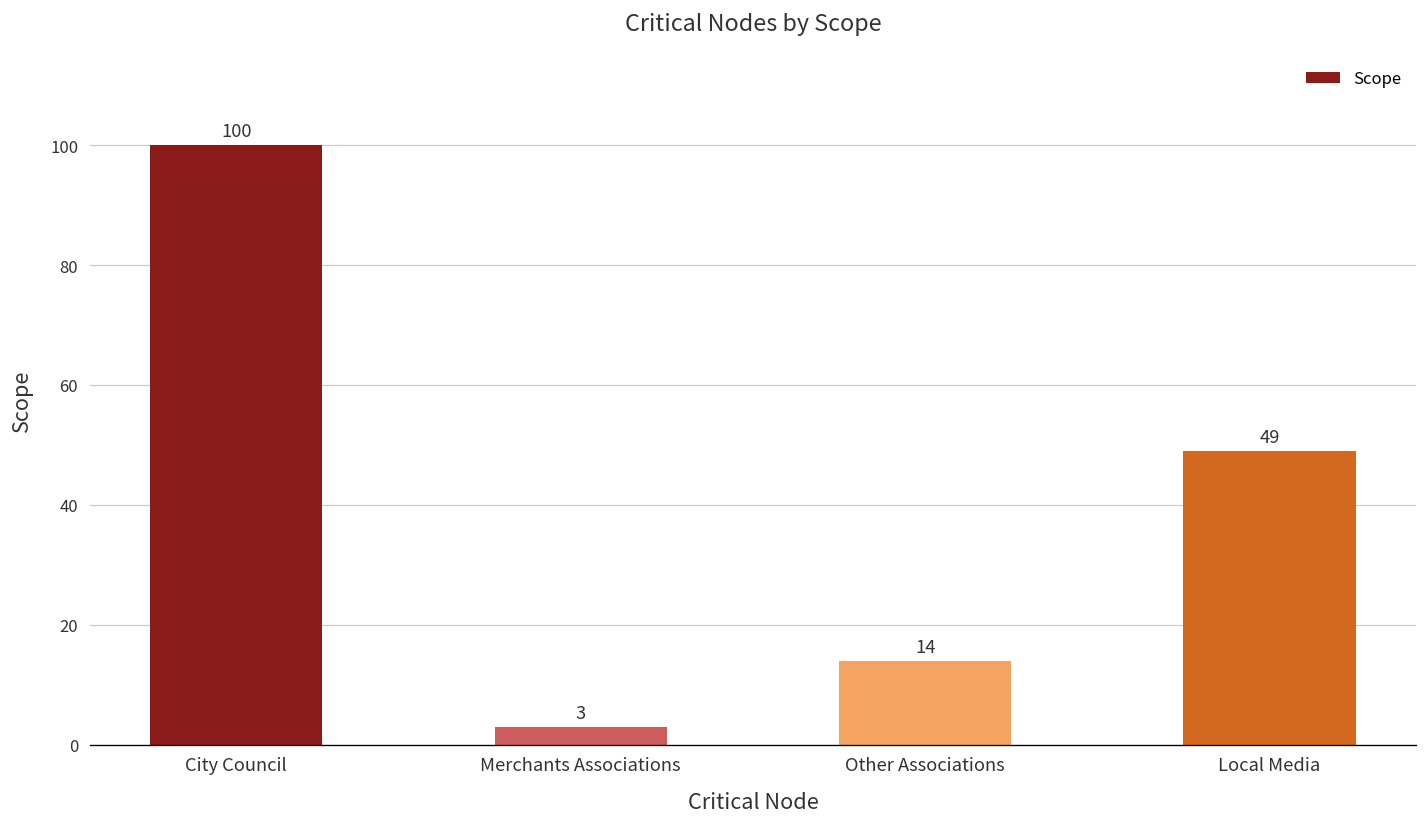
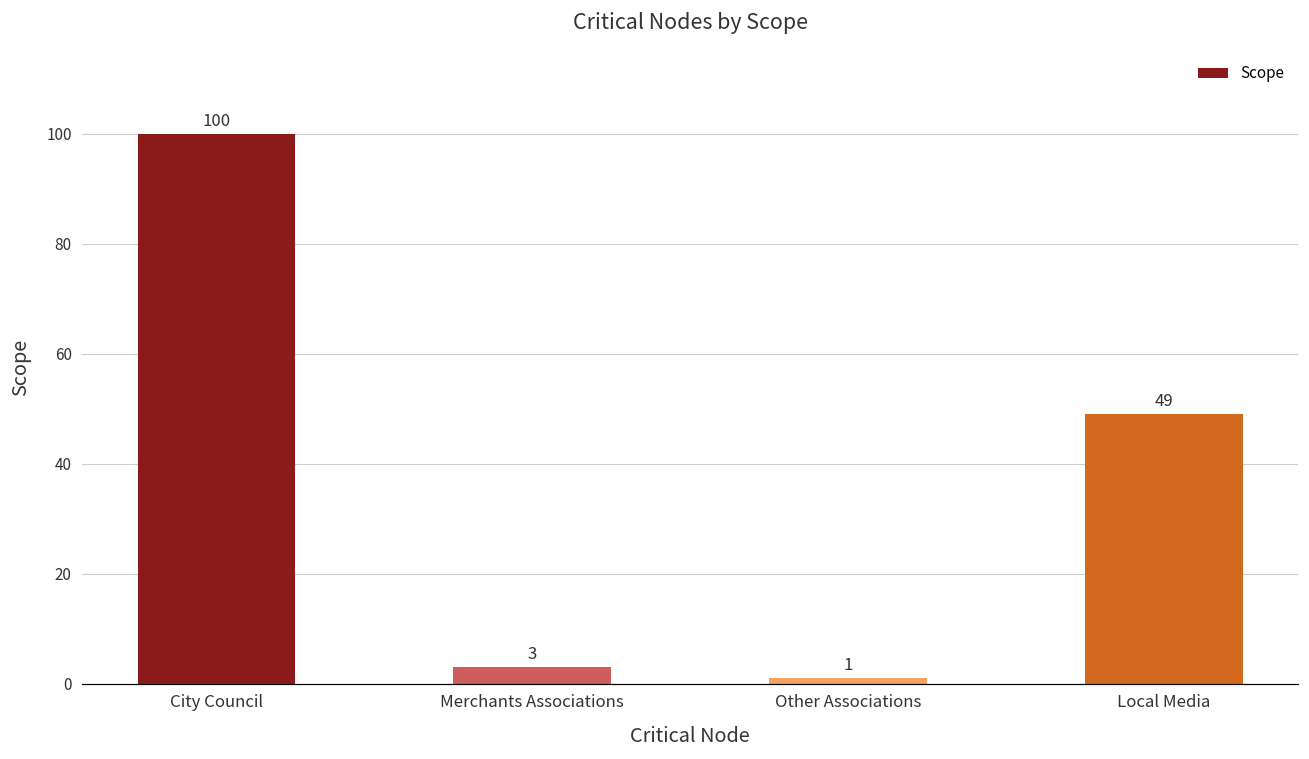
Other Associations: 14 -> 1
